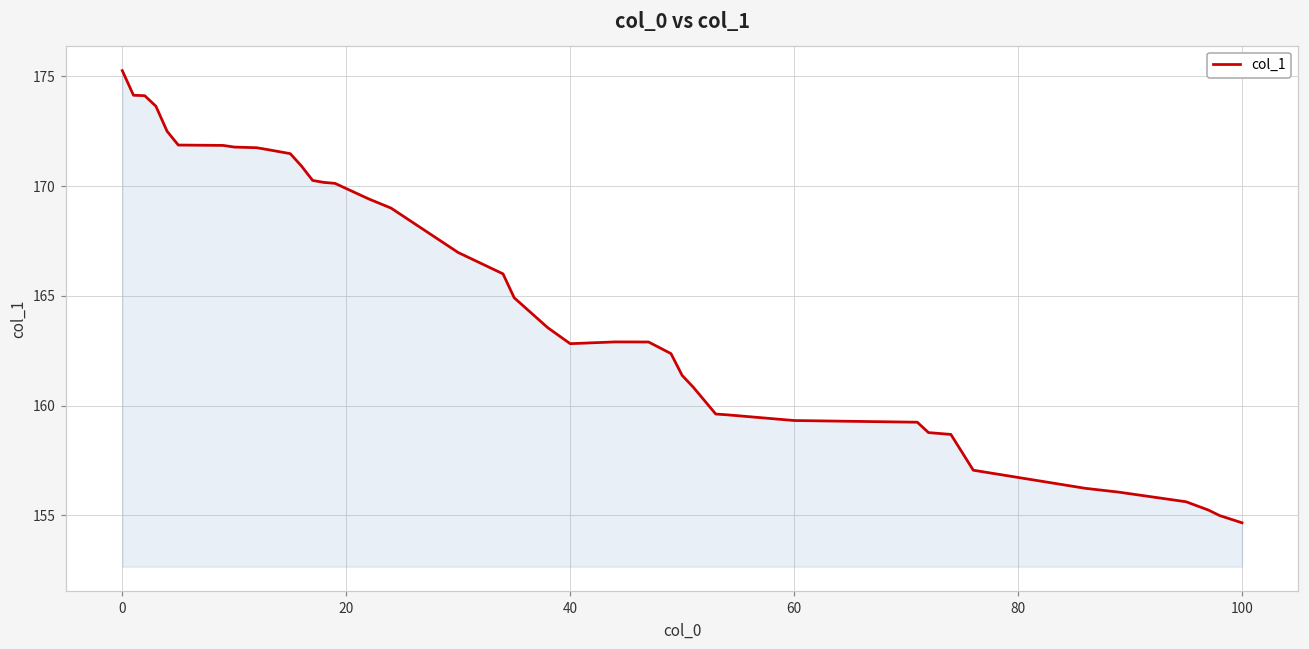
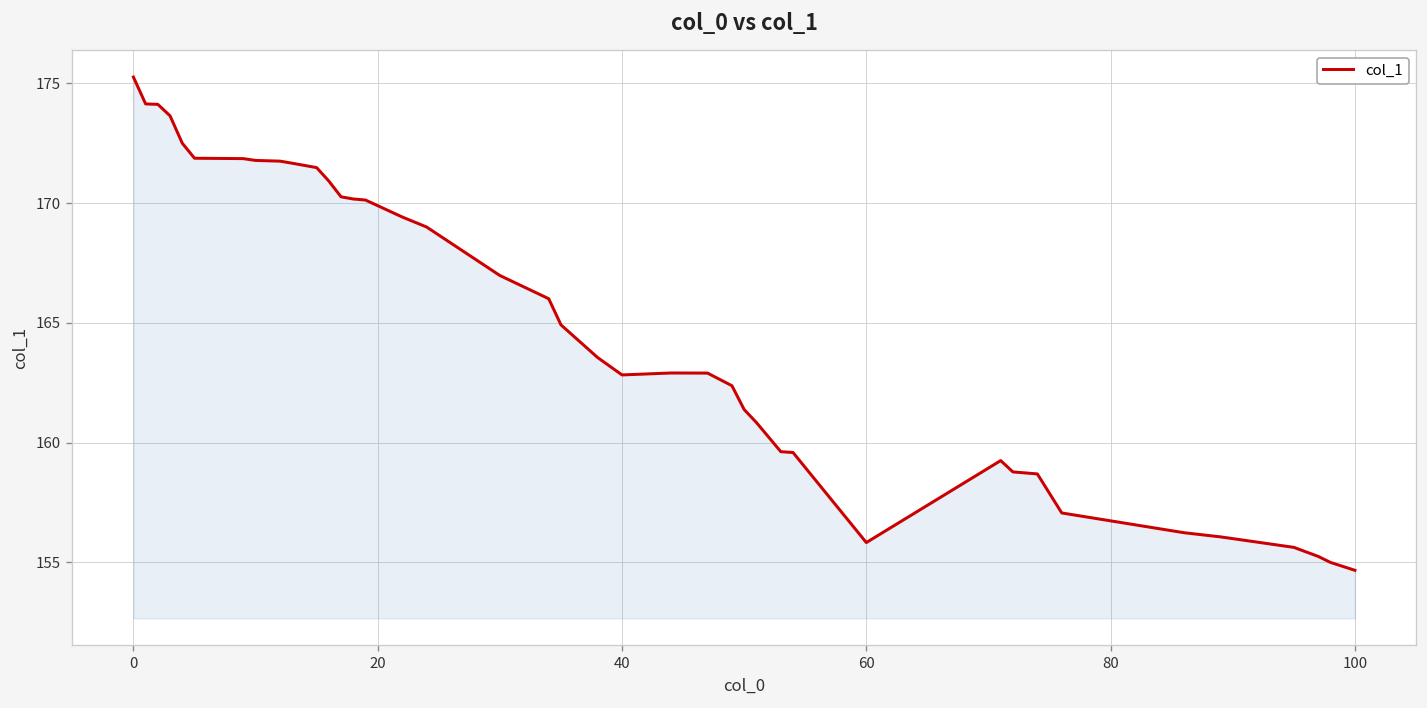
60: 159.3 -> 155.8
